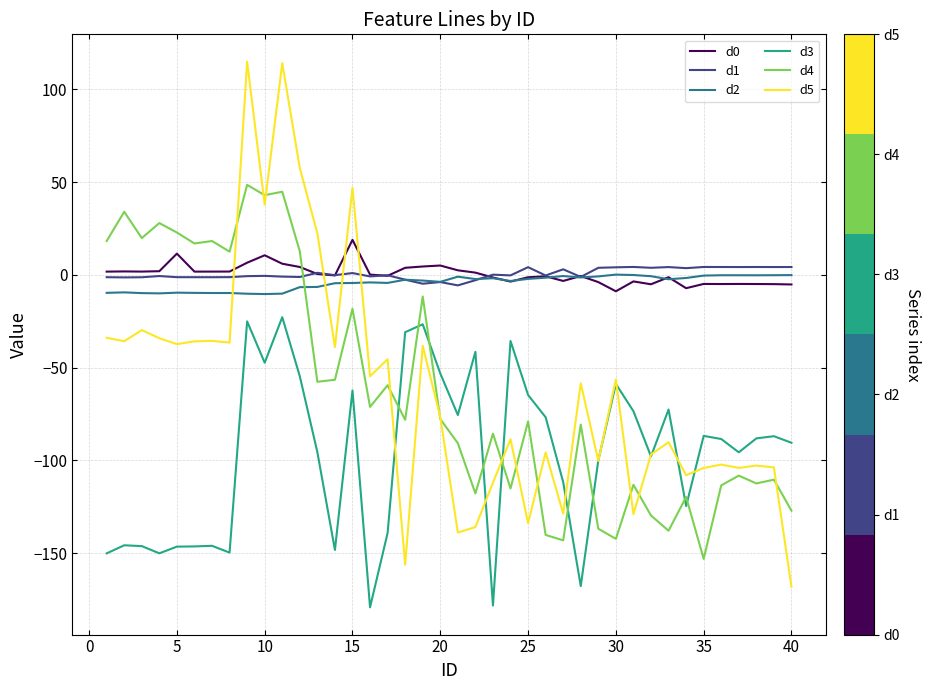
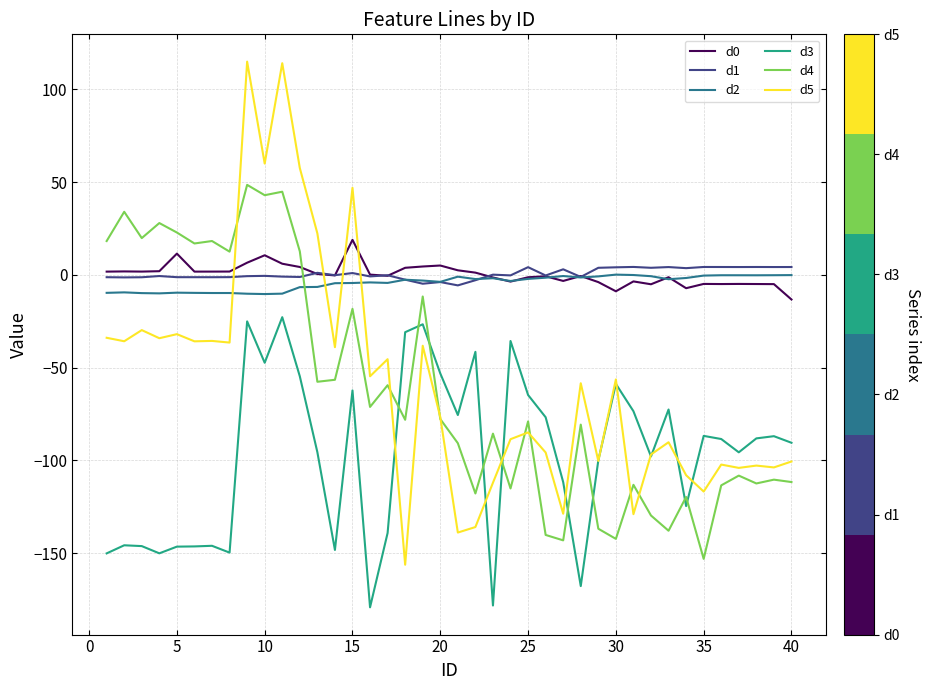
d5, 5: -37 -> -32
d5, 10: 38 -> 60
d5, 25: -134 -> -85
d5, 35: -104 -> -117
d0, 40: -5 -> -13
d4, 40: -127 -> -112
d5, 40: -168 -> -101
